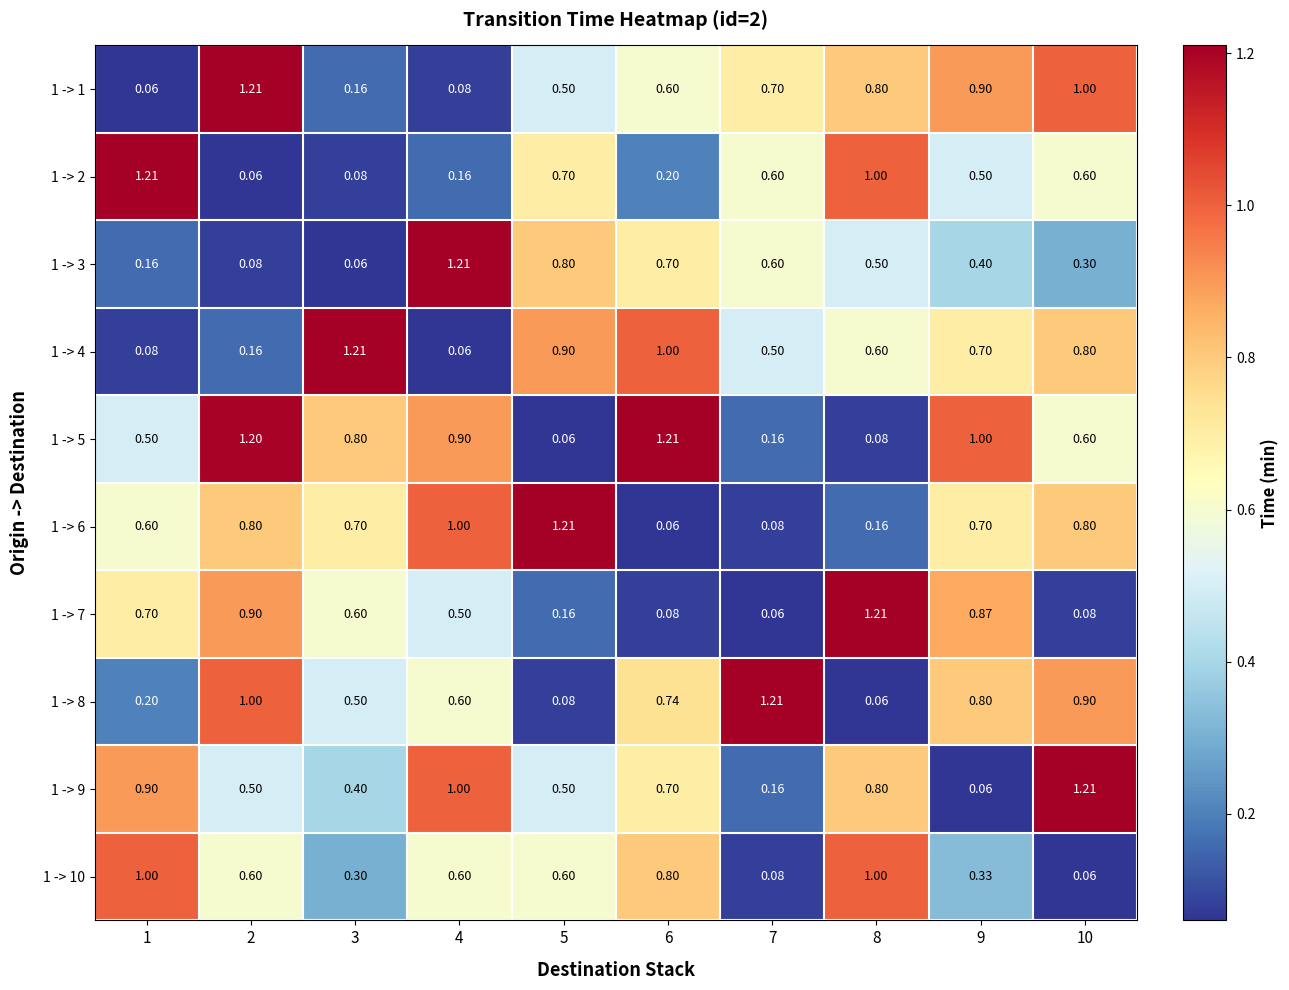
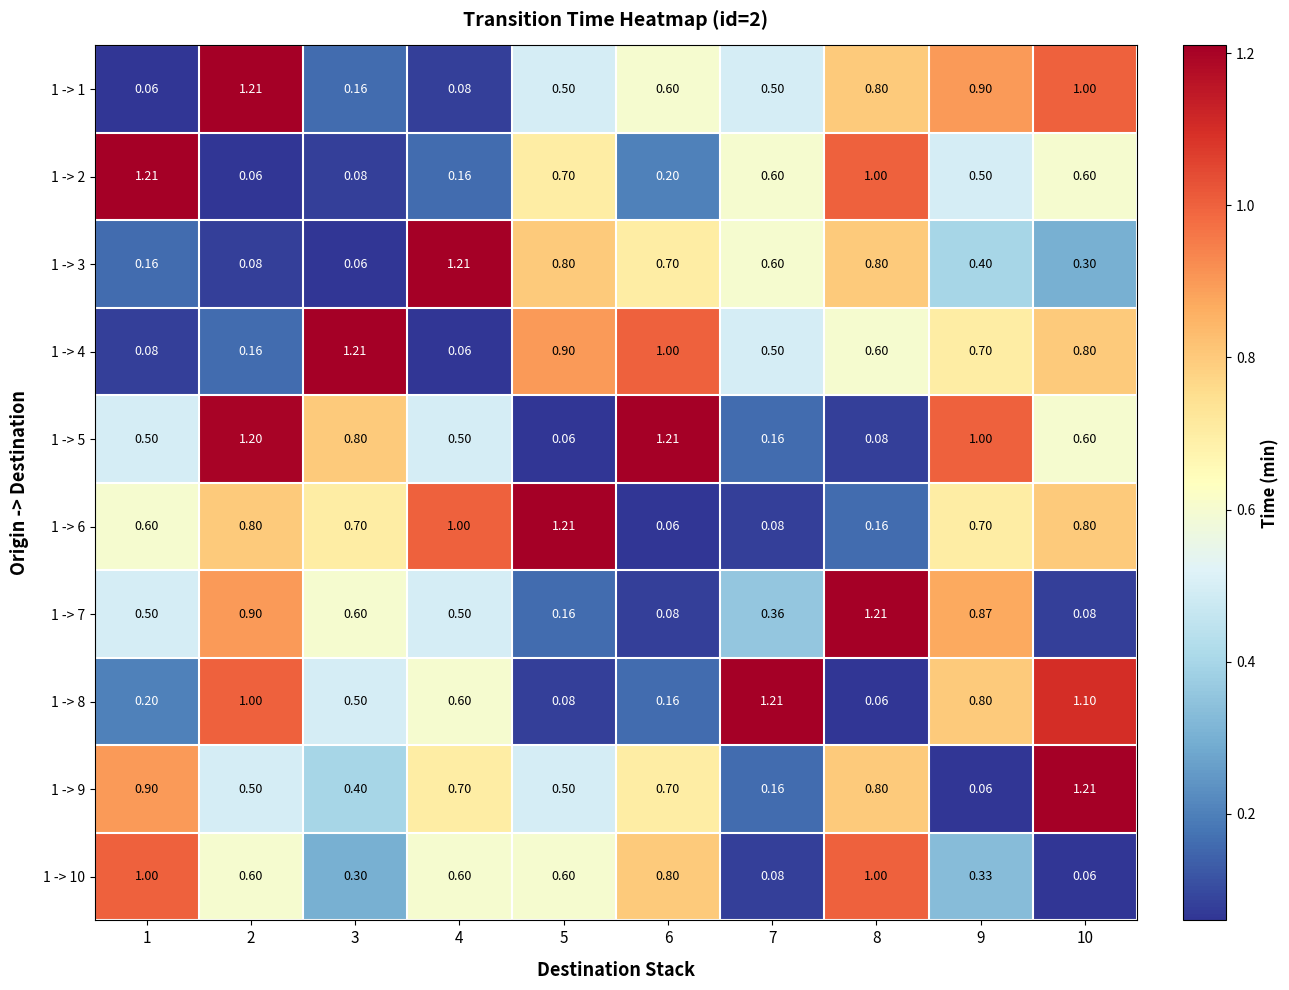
1 -> 1, 7: 0.70 -> 0.50
1 -> 3, 8: 0.50 -> 0.80
1 -> 5, 4: 0.90 -> 0.50
1 -> 7, 1: 0.70 -> 0.50
1 -> 7, 7: 0.06 -> 0.36
1 -> 8, 6: 0.74 -> 0.16
1 -> 8, 10: 0.90 -> 1.10
1 -> 9, 4: 1.00 -> 0.70
